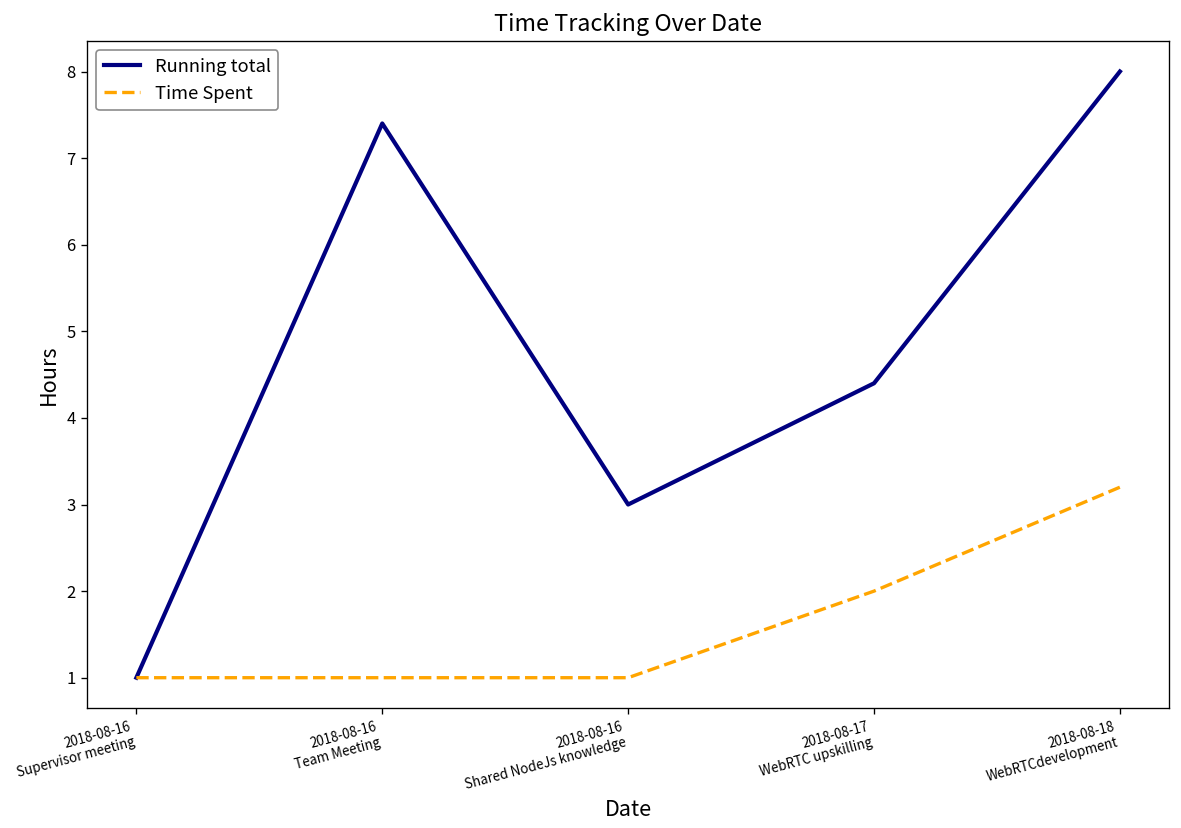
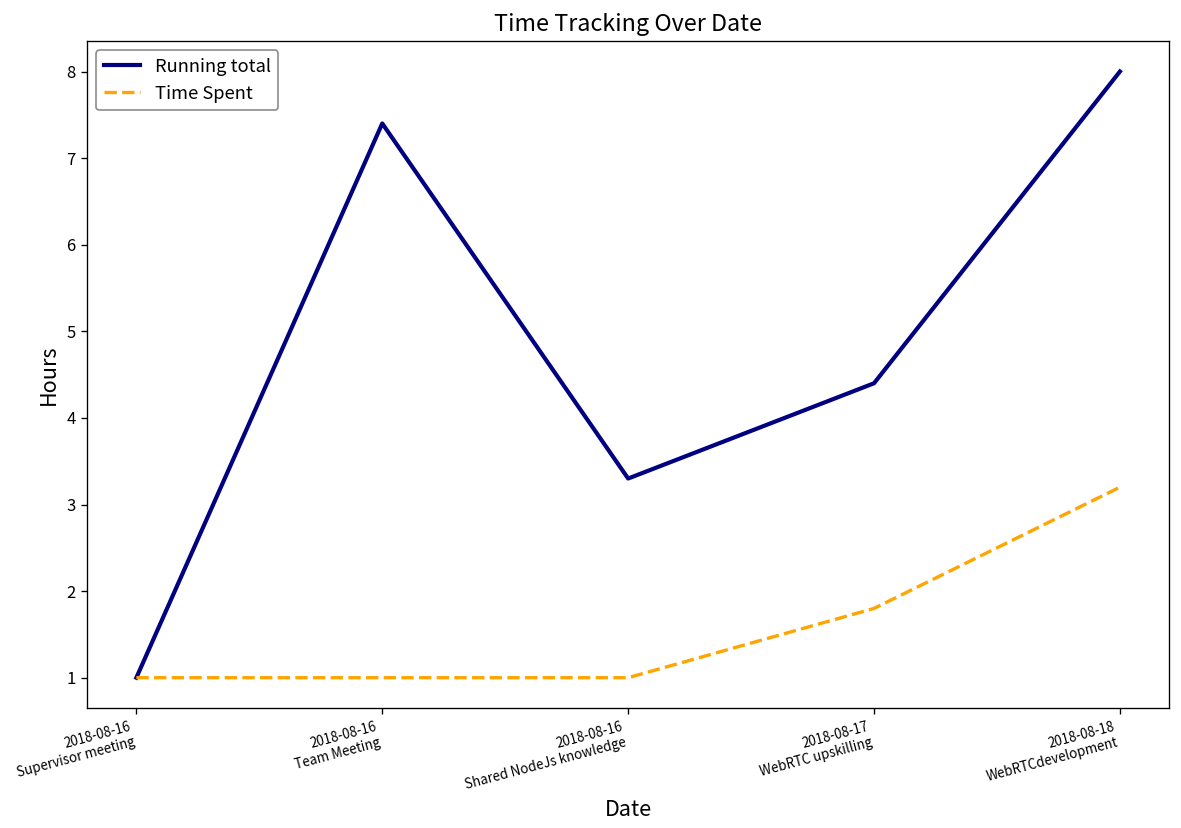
Running total, 2018-08-16 Shared NodeJs knowledge: 3.0 -> 3.3
Time Spent, 2018-08-17 WebRTC upskilling: 2.0 -> 1.8
